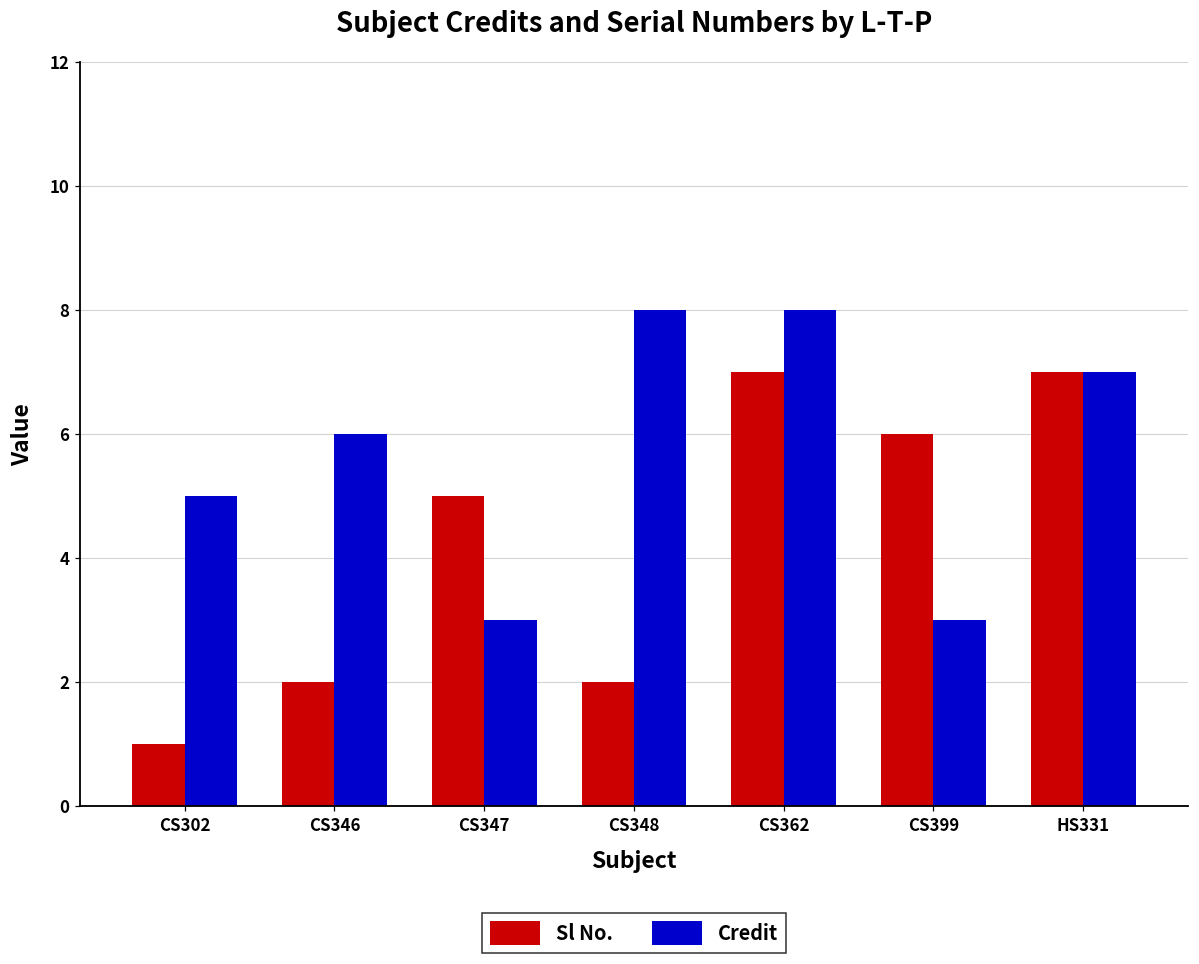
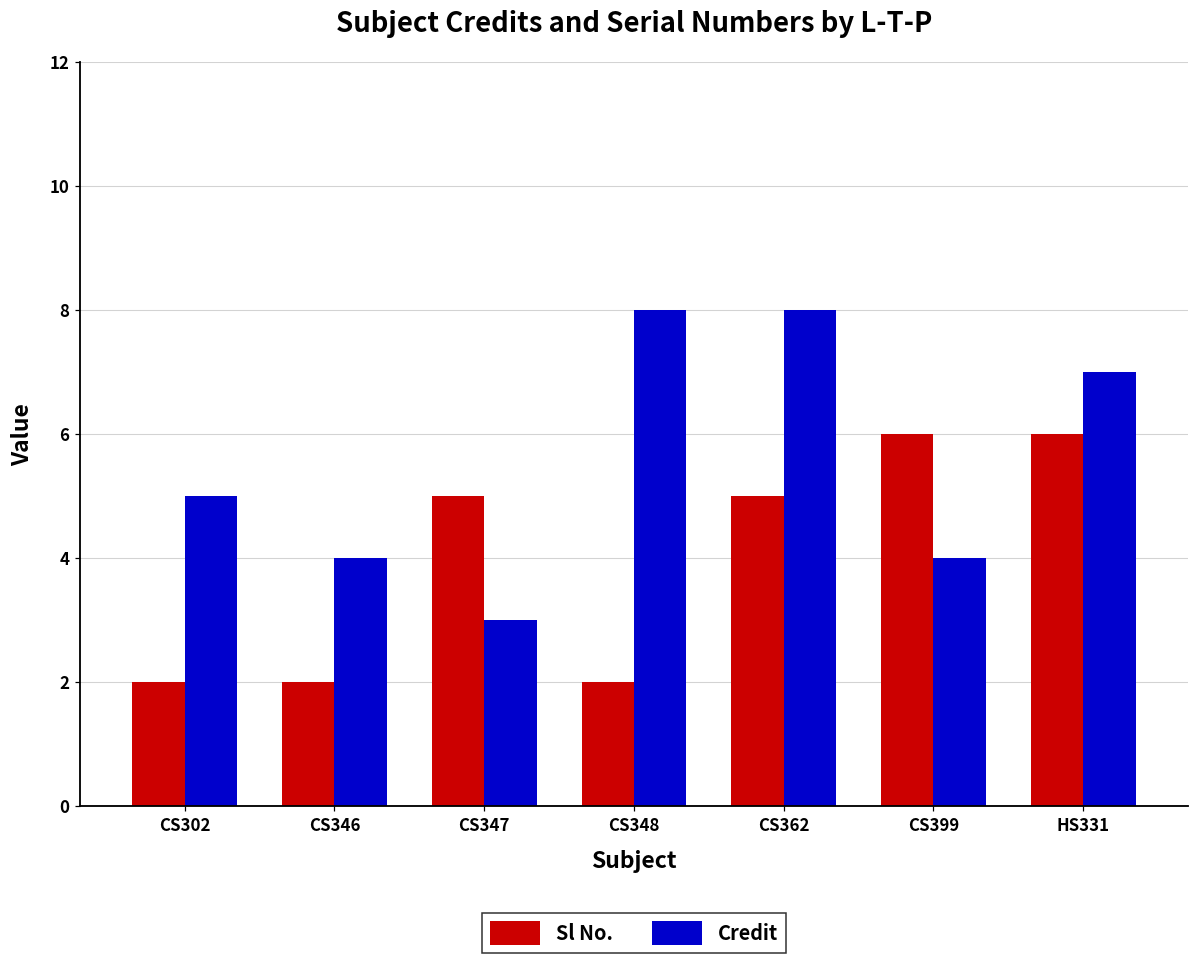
Sl No., CS302: 1 -> 2
Credit, CS346: 6 -> 4
Sl No., CS362: 7 -> 5
Credit, CS399: 3 -> 4
Sl No., HS331: 7 -> 6
